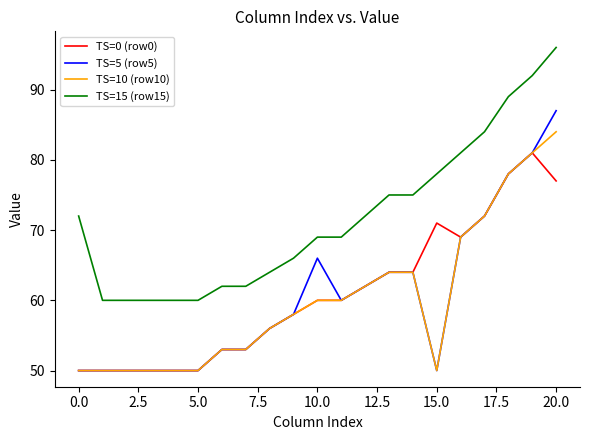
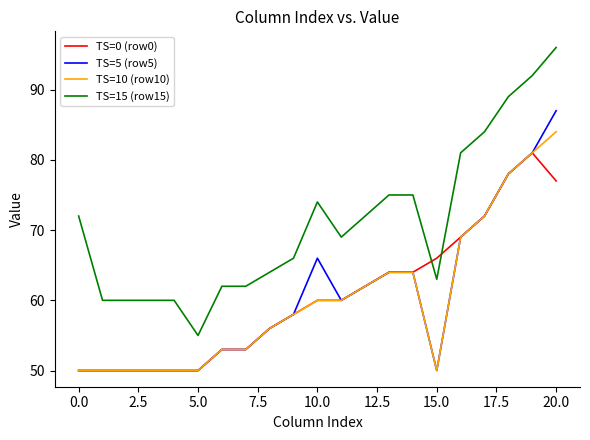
TS=15 (row15), 5.0: 60 -> 55
TS=15 (row15), 10.0: 69 -> 74
TS=0 (row0), 15.0: 71 -> 66
TS=15 (row15), 15.0: 78 -> 63
